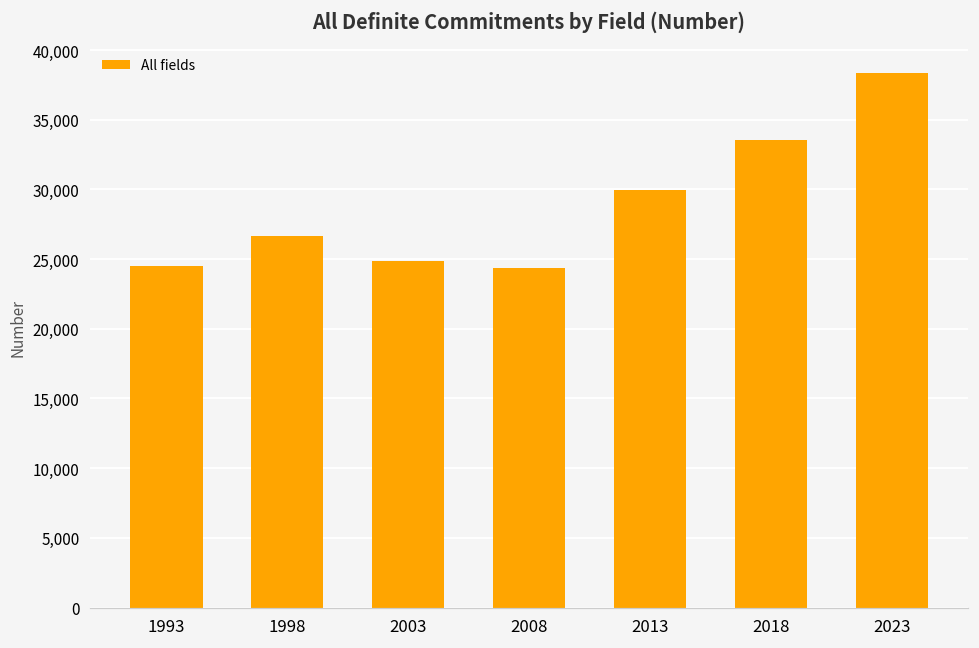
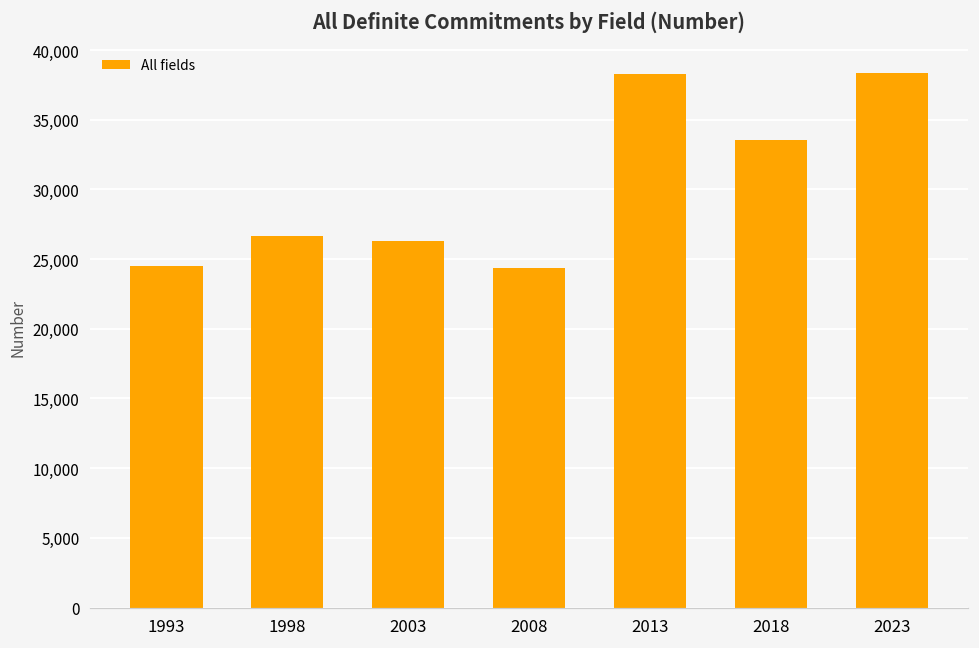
2003: 24,900 -> 26,300
2013: 30,000 -> 38,300
